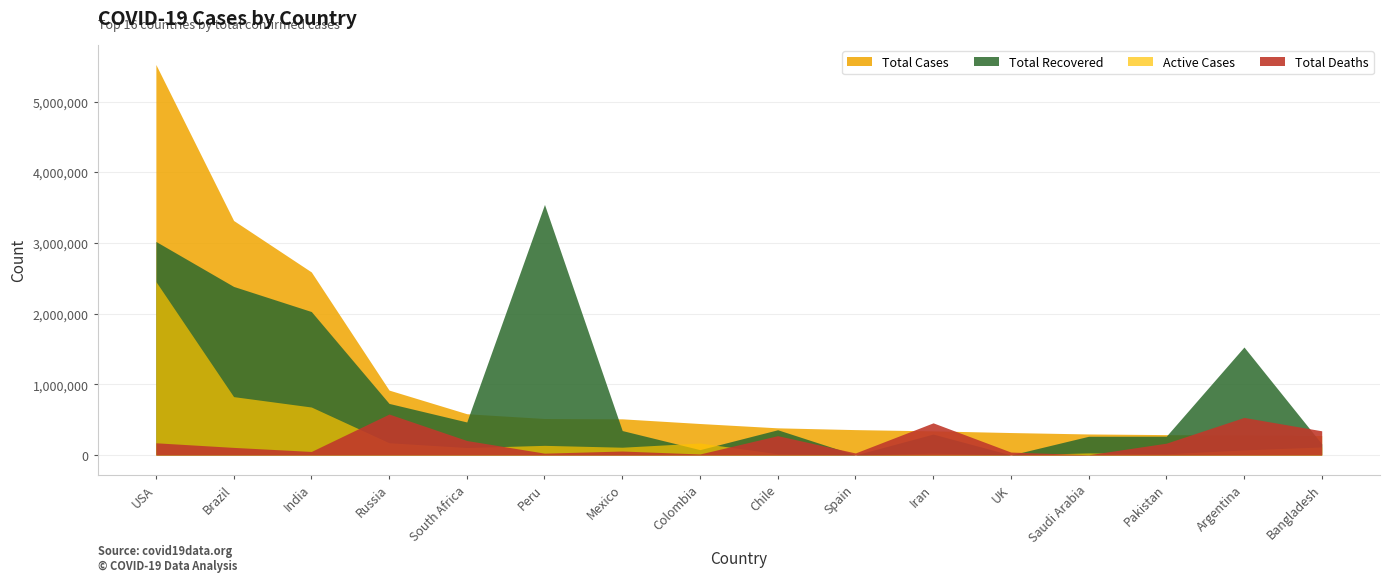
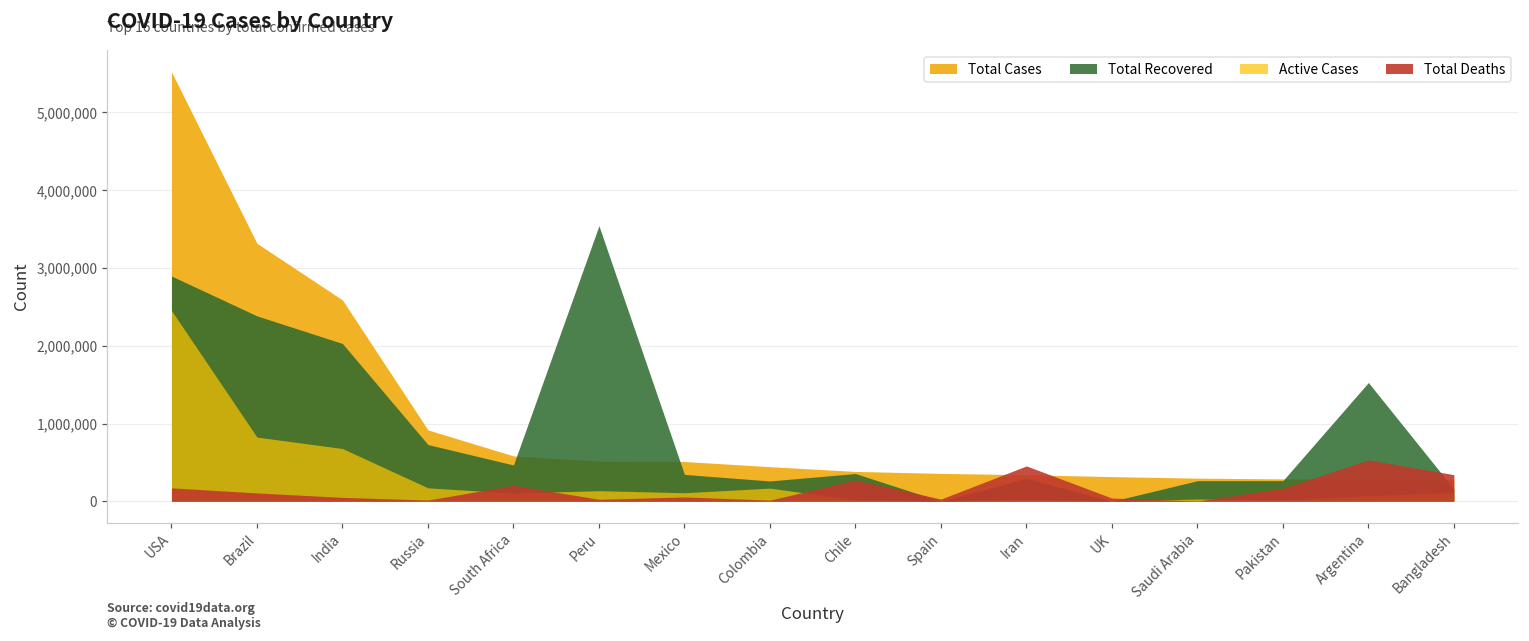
Total Recovered, USA: 3,000,000 -> 2,900,000
Total Deaths, Russia: 600,000 -> 0
Total Recovered, Colombia: 100,000 -> 300,000
